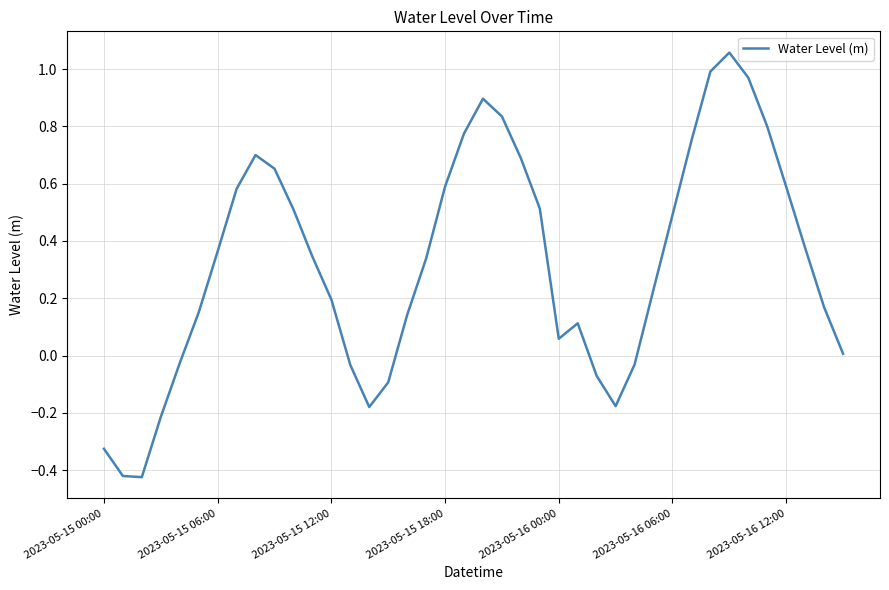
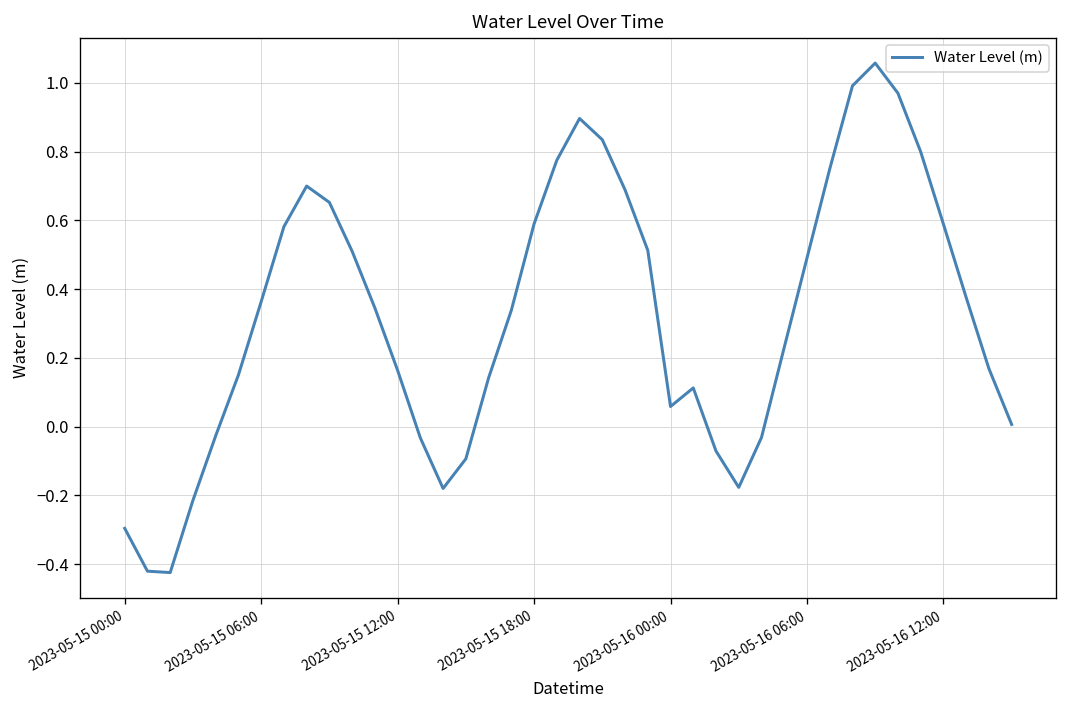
2023-05-15 00:00: -0.33 -> -0.30
2023-05-15 12:00: 0.20 -> 0.16
